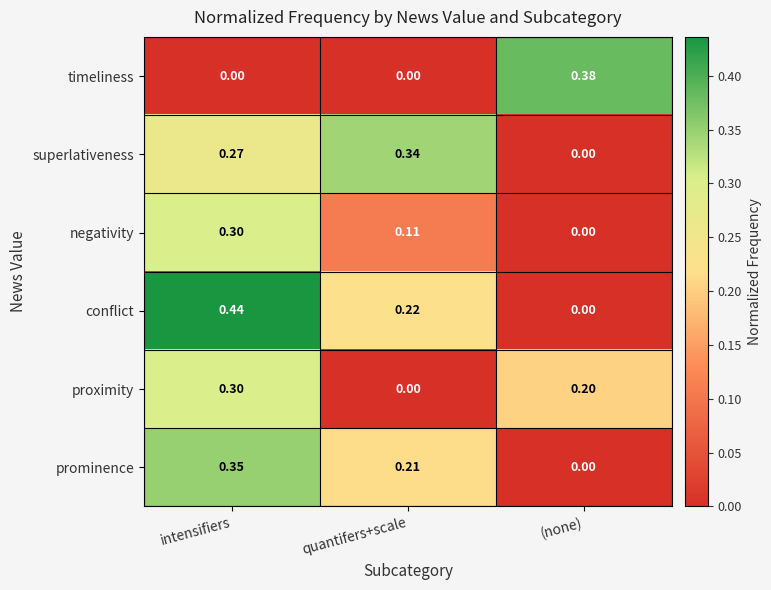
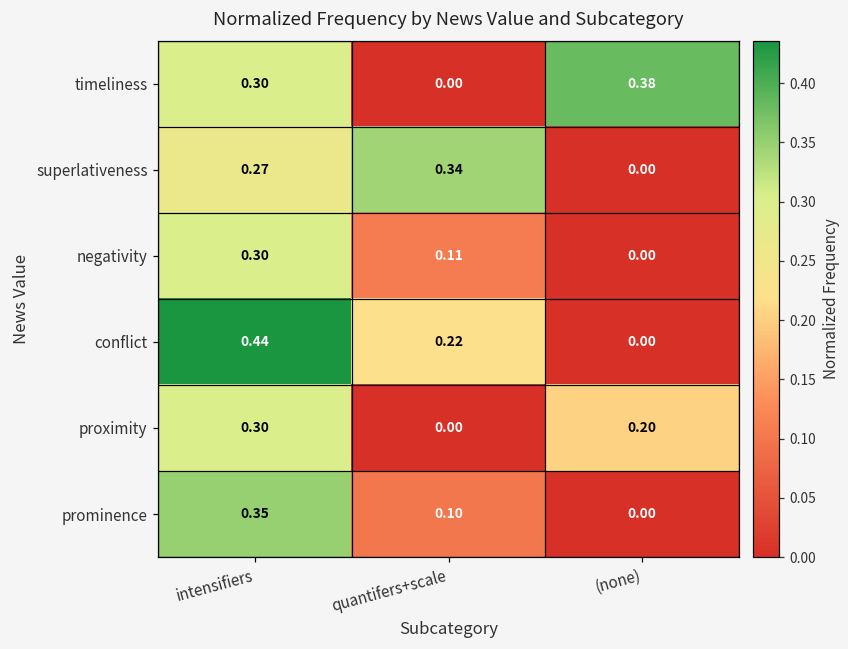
timeliness, intensifiers: 0.00 -> 0.30
prominence, quantifers+scale: 0.21 -> 0.10
